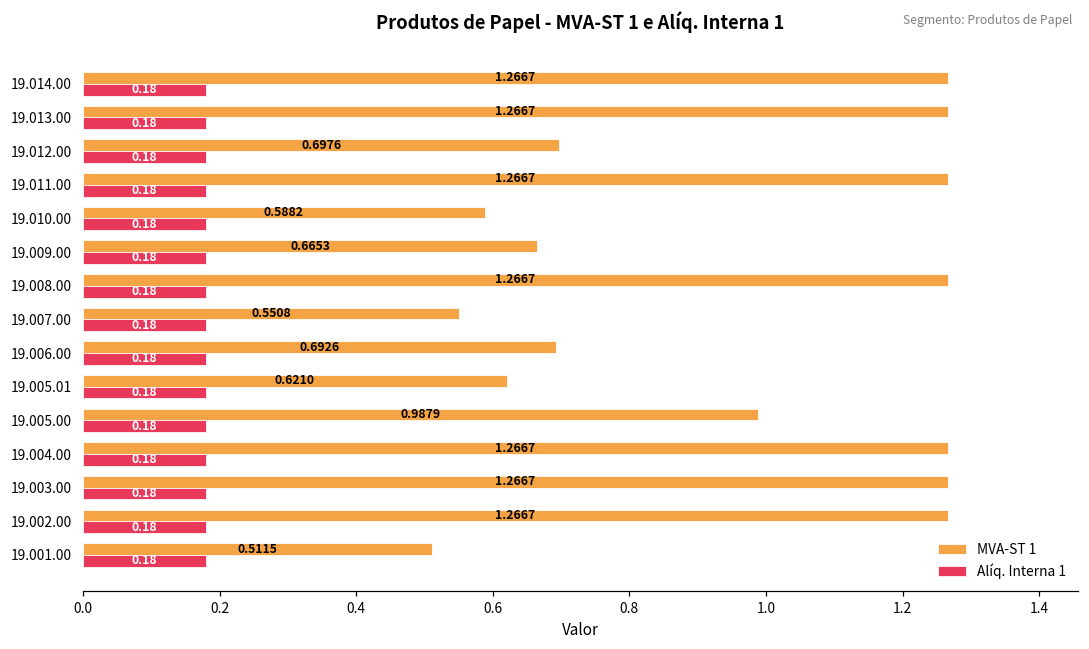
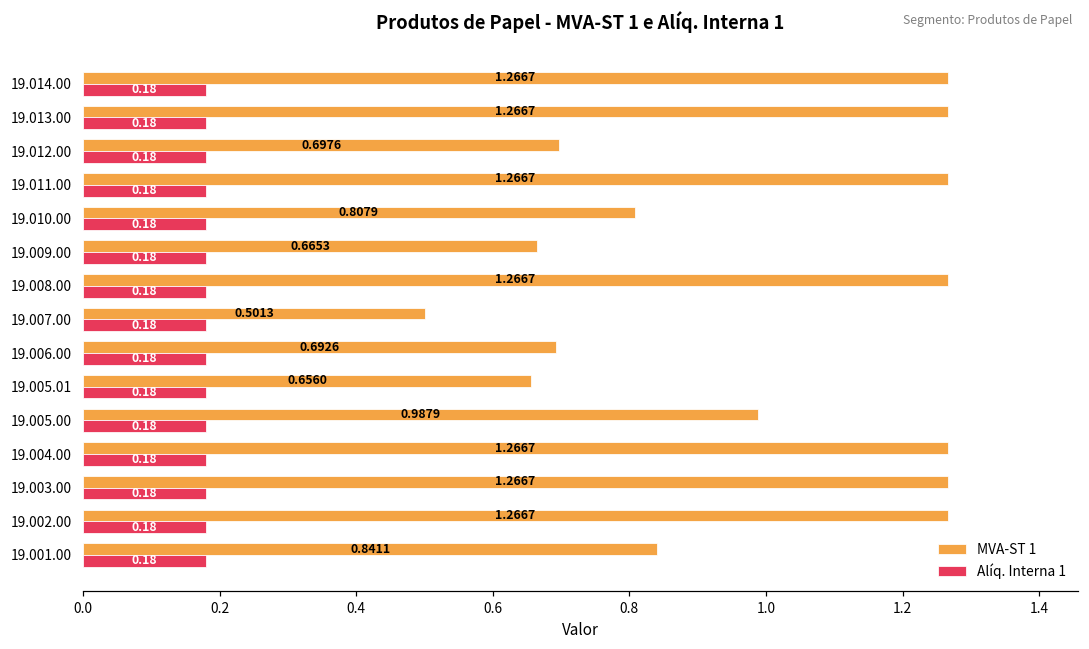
MVA-ST 1, 19.010.00: 0.5882 -> 0.8079
MVA-ST 1, 19.007.00: 0.5508 -> 0.5013
MVA-ST 1, 19.005.01: 0.6210 -> 0.6560
MVA-ST 1, 19.001.00: 0.5115 -> 0.8411
